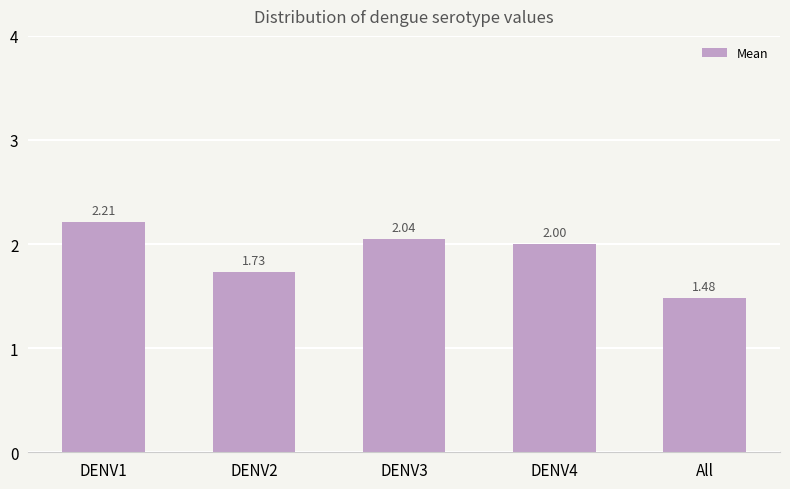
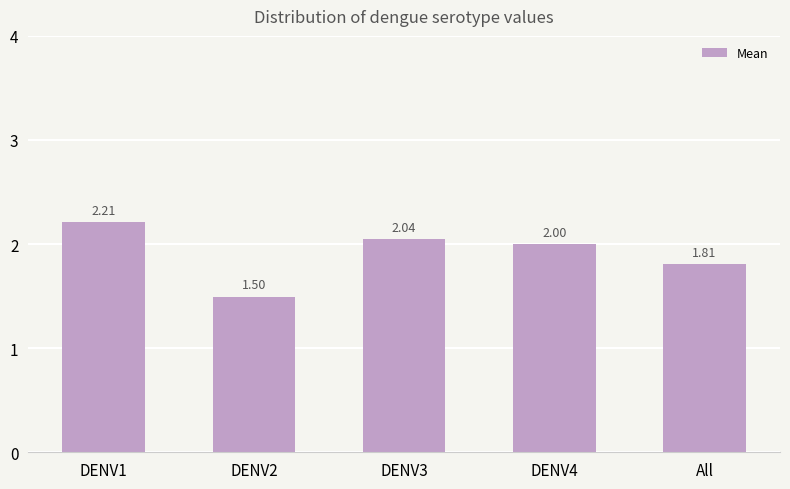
DENV2: 1.73 -> 1.50
All: 1.48 -> 1.81
